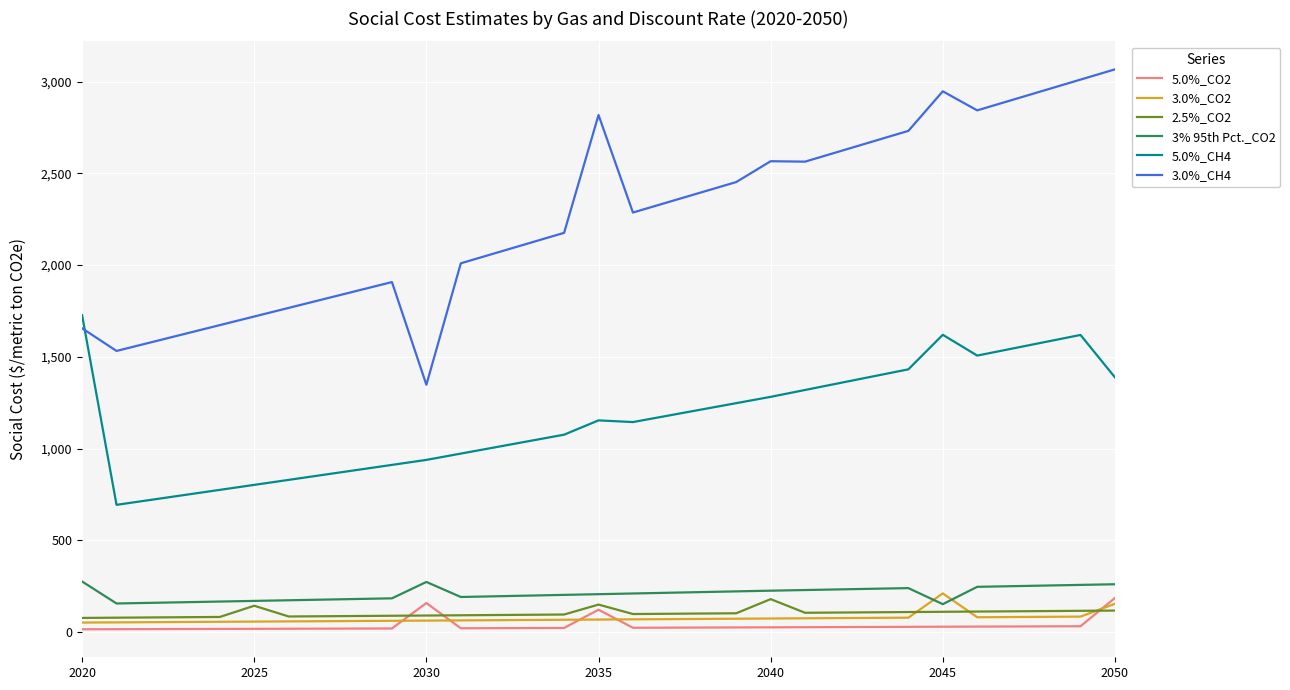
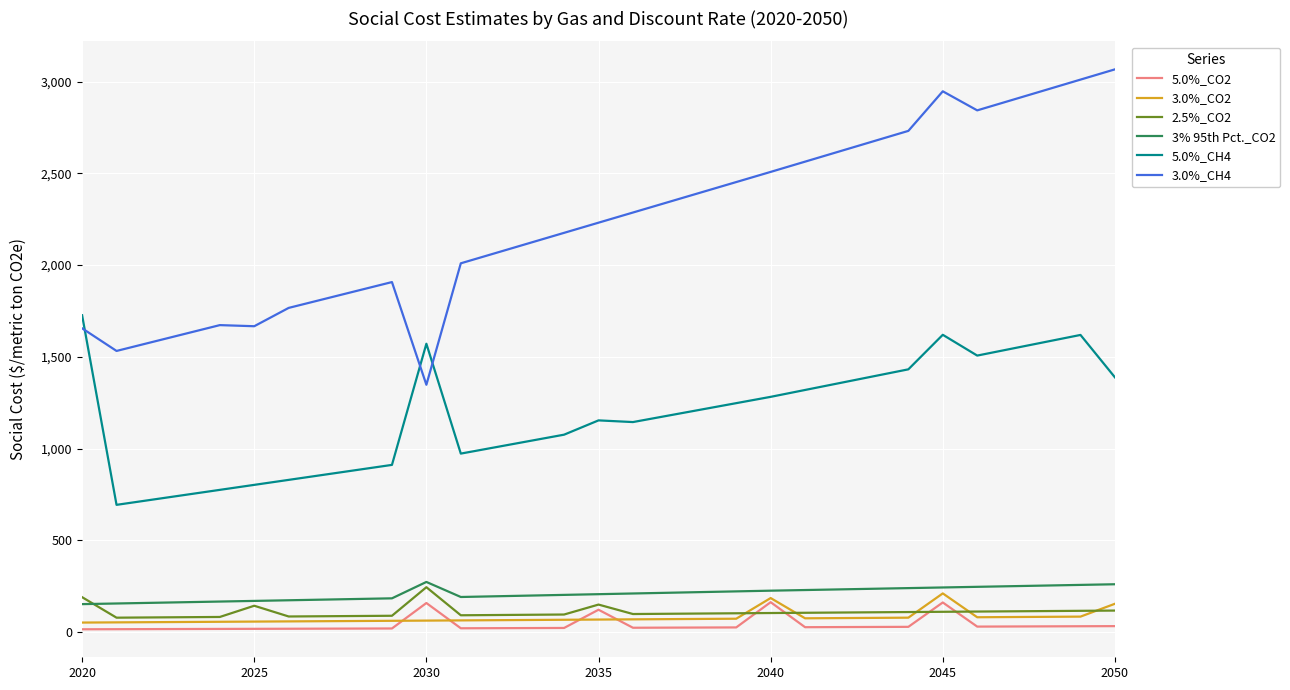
2.5%_CO2, 2020: 80 -> 190
3% 95th Pct._CO2, 2020: 270 -> 150
3.0%_CH4, 2025: 1,720 -> 1,670
2.5%_CO2, 2030: 90 -> 240
5.0%_CH4, 2030: 940 -> 1,570
3.0%_CH4, 2035: 2,820 -> 2,230
5.0%_CO2, 2040: 30 -> 160
3.0%_CO2, 2040: 70 -> 180
2.5%_CO2, 2040: 180 -> 100
3.0%_CH4, 2040: 2,570 -> 2,510
5.0%_CO2, 2045: 30 -> 160
3% 95th Pct._CO2, 2045: 150 -> 240
5.0%_CO2, 2050: 190 -> 30
